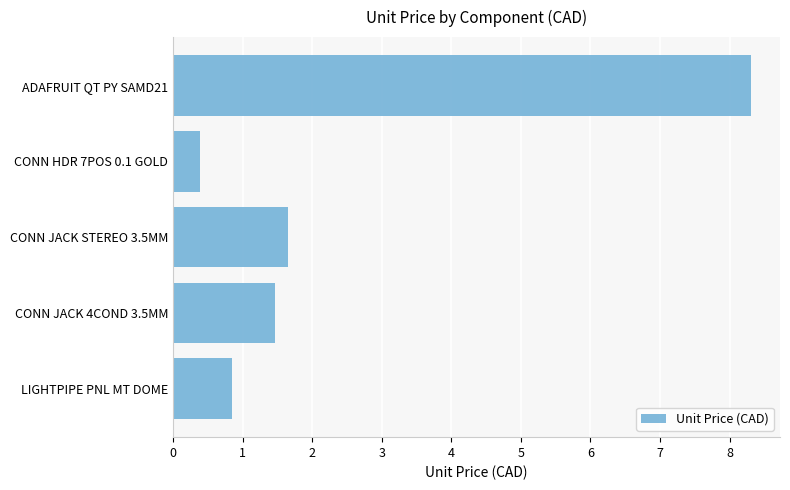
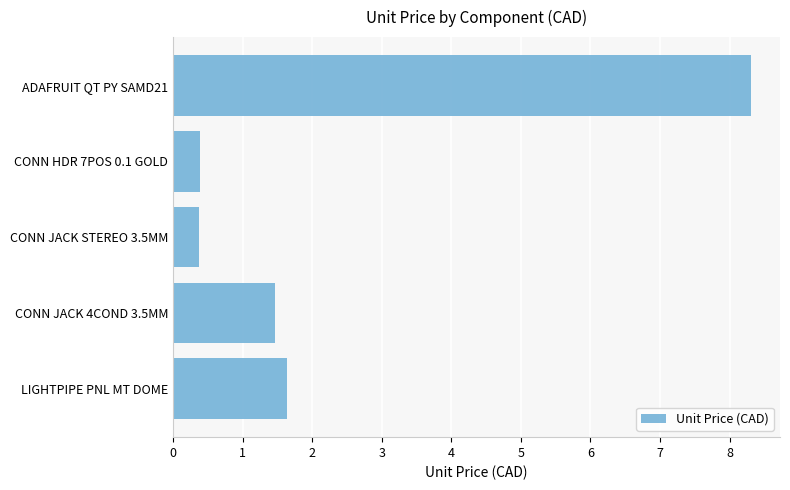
CONN JACK STEREO 3.5MM: 1.7 -> 0.4
LIGHTPIPE PNL MT DOME: 0.8 -> 1.6
